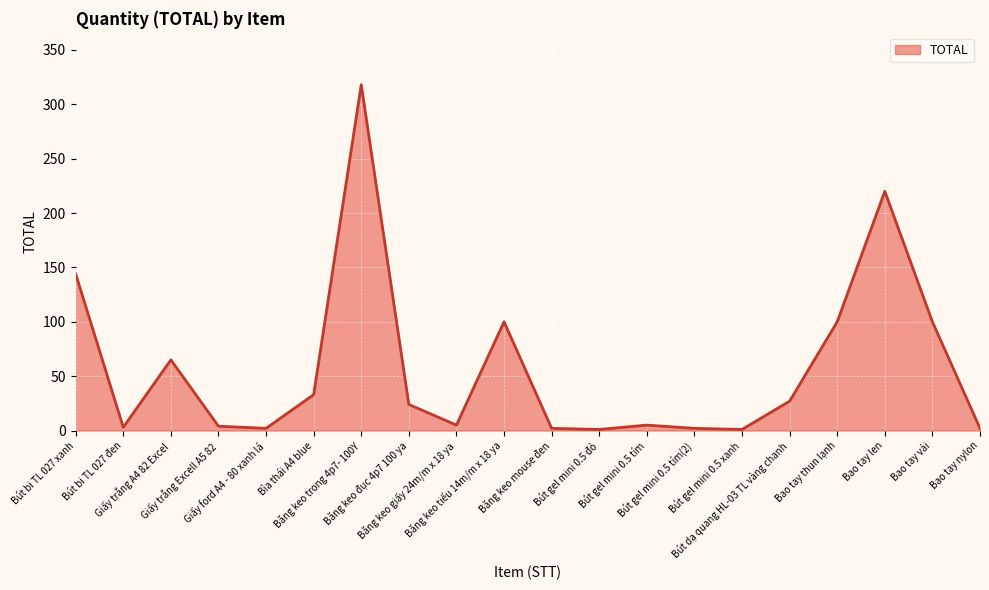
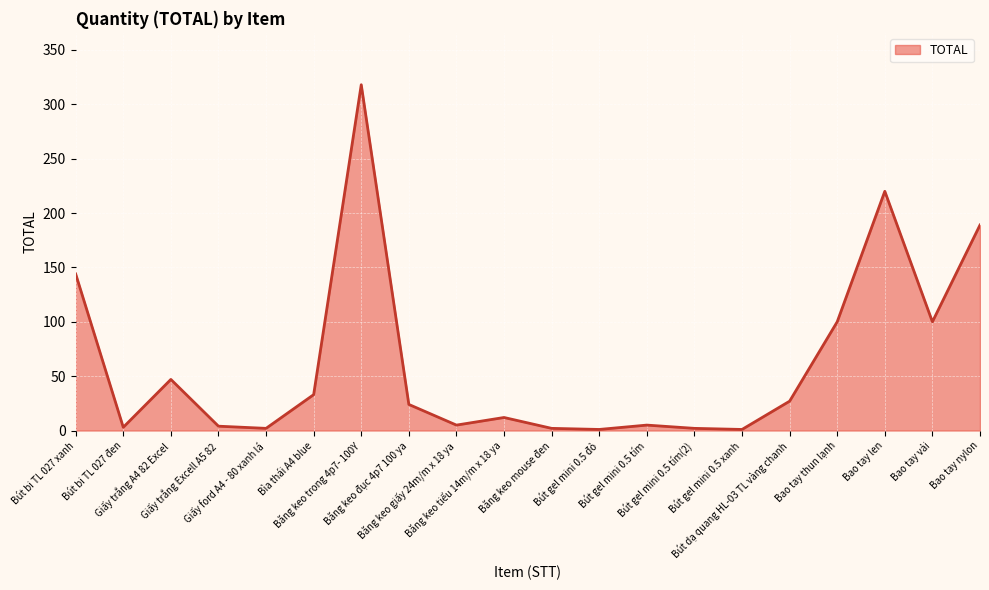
Giấy trắng A4 82 Excel: 65 -> 47
Băng keo tiểu 14m/m x 18 ya: 100 -> 12
Bao tay nylon: 2 -> 189
